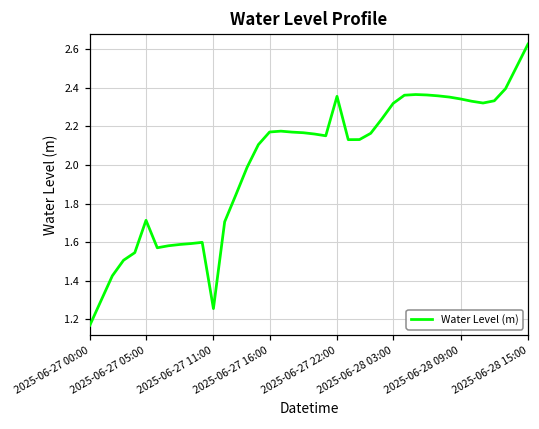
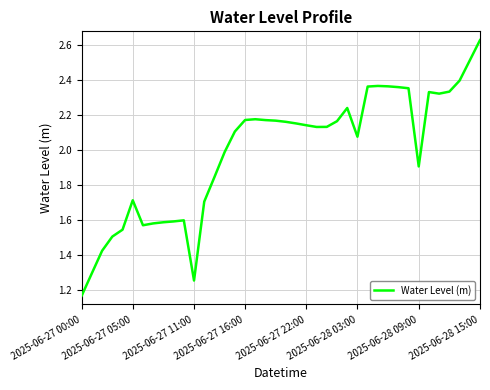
2025-06-27 22:00: 2.36 -> 2.14
2025-06-28 03:00: 2.32 -> 2.08
2025-06-28 09:00: 2.34 -> 1.91
